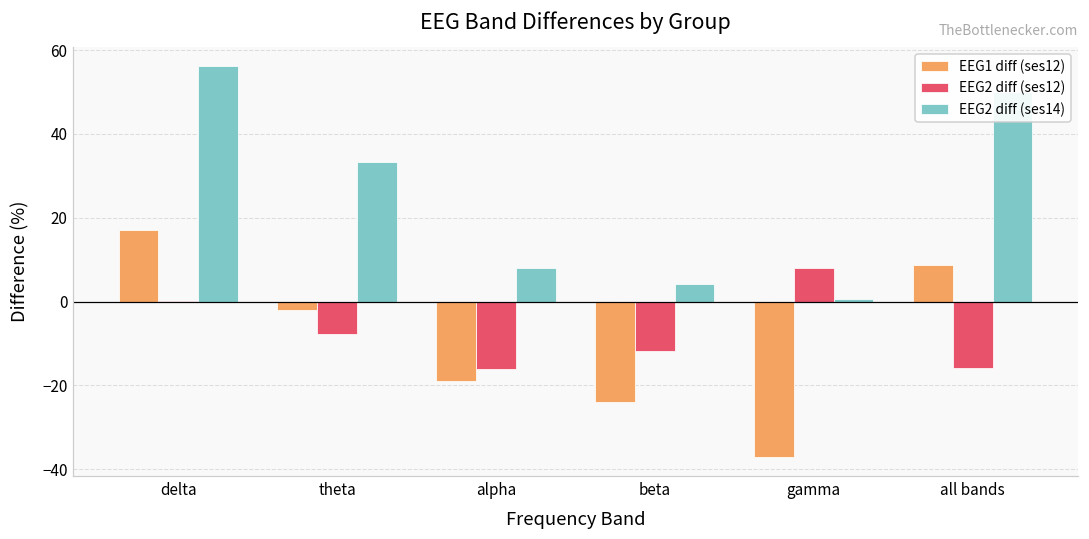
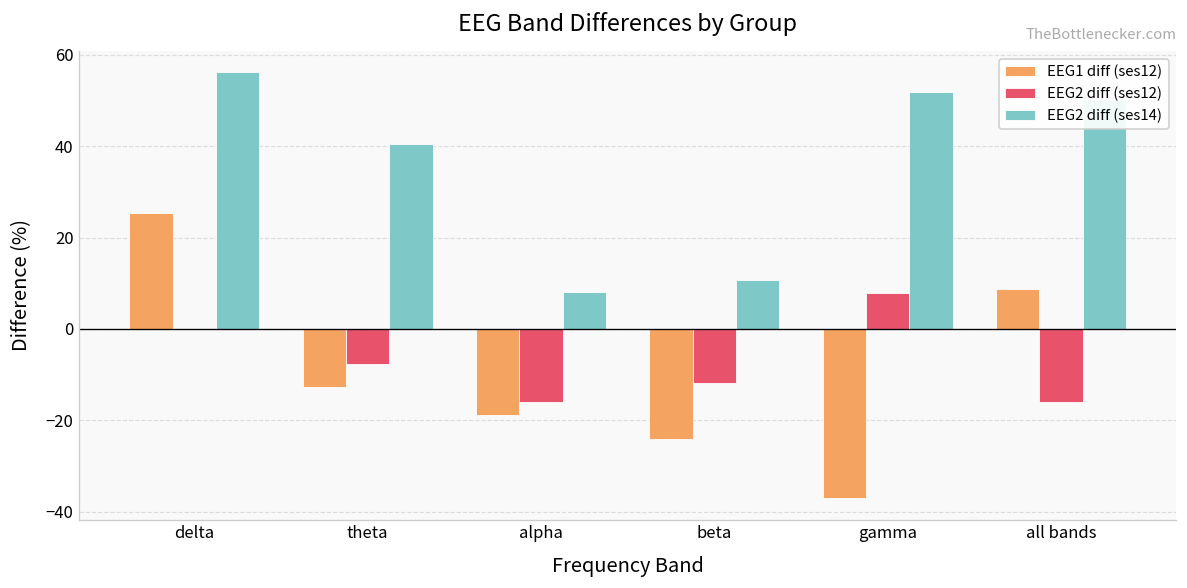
EEG1 diff (ses12), delta: 17 -> 25
EEG1 diff (ses12), theta: -2 -> -13
EEG2 diff (ses14), theta: 33 -> 41
EEG2 diff (ses14), beta: 4 -> 11
EEG2 diff (ses14), gamma: 1 -> 52
